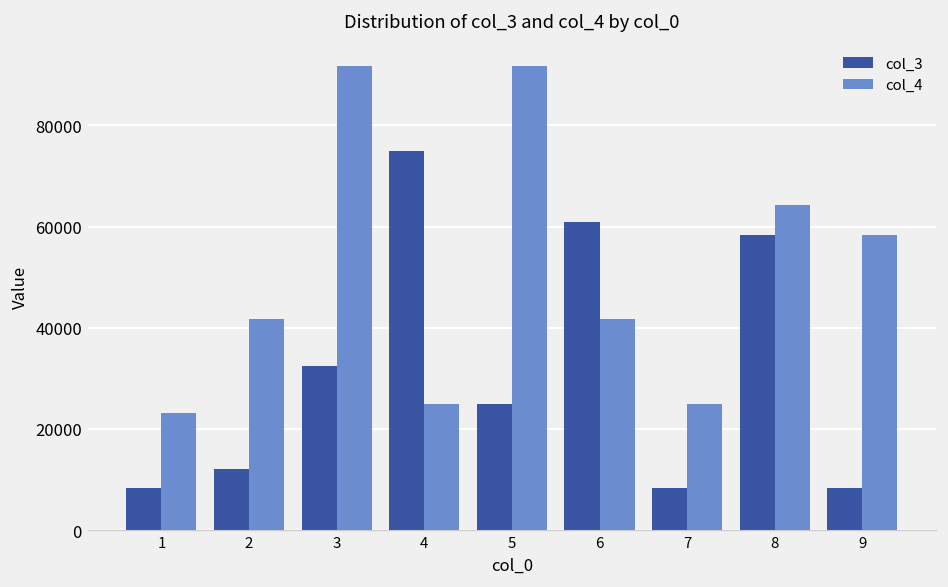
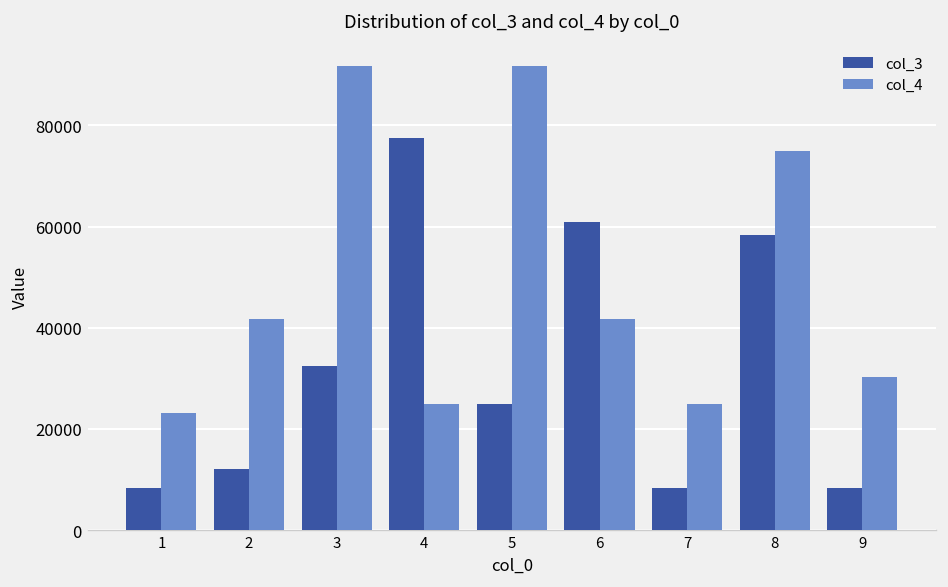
col_3, 4: 75000 -> 78000
col_4, 8: 64000 -> 75000
col_4, 9: 58000 -> 30000
